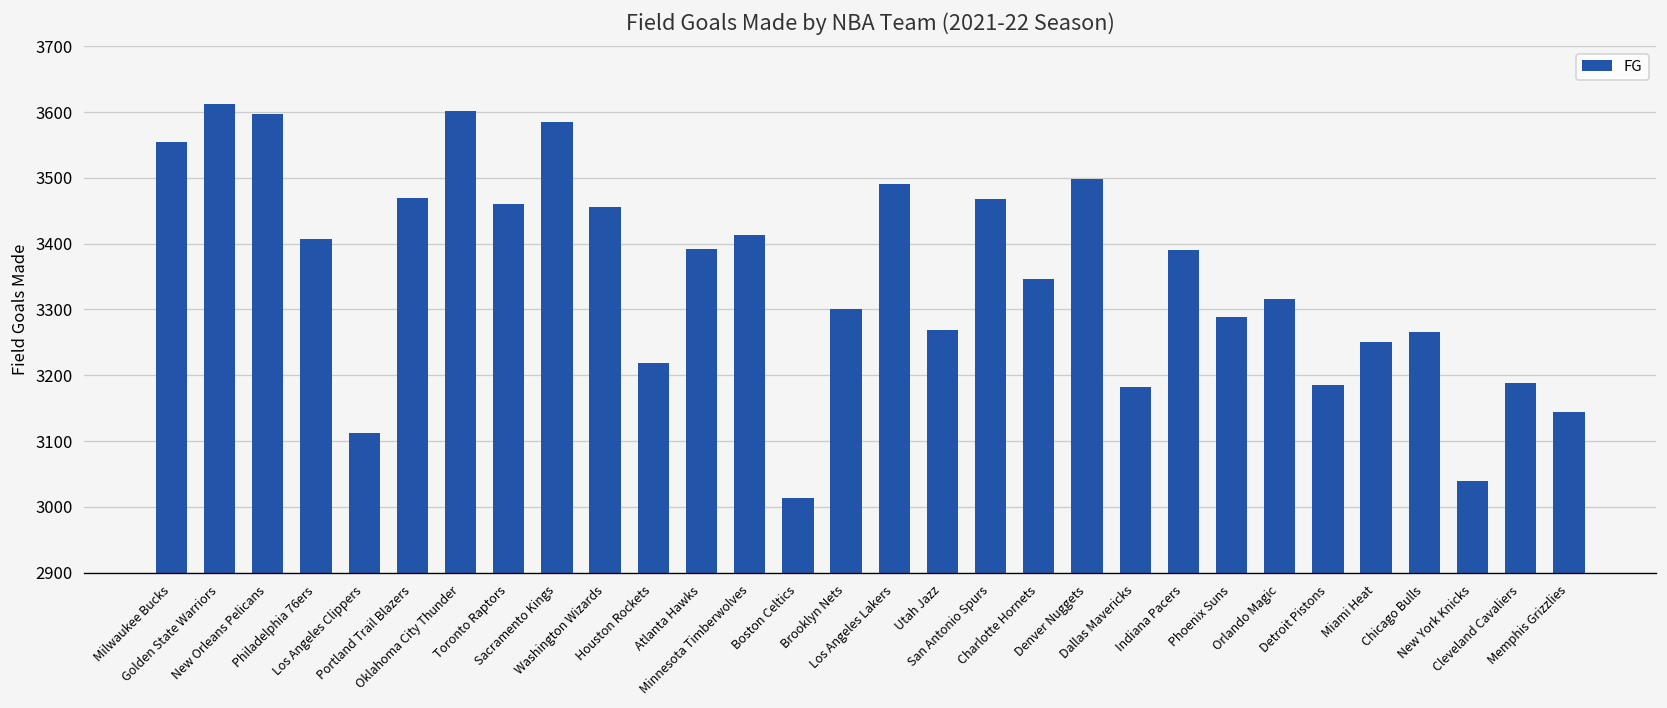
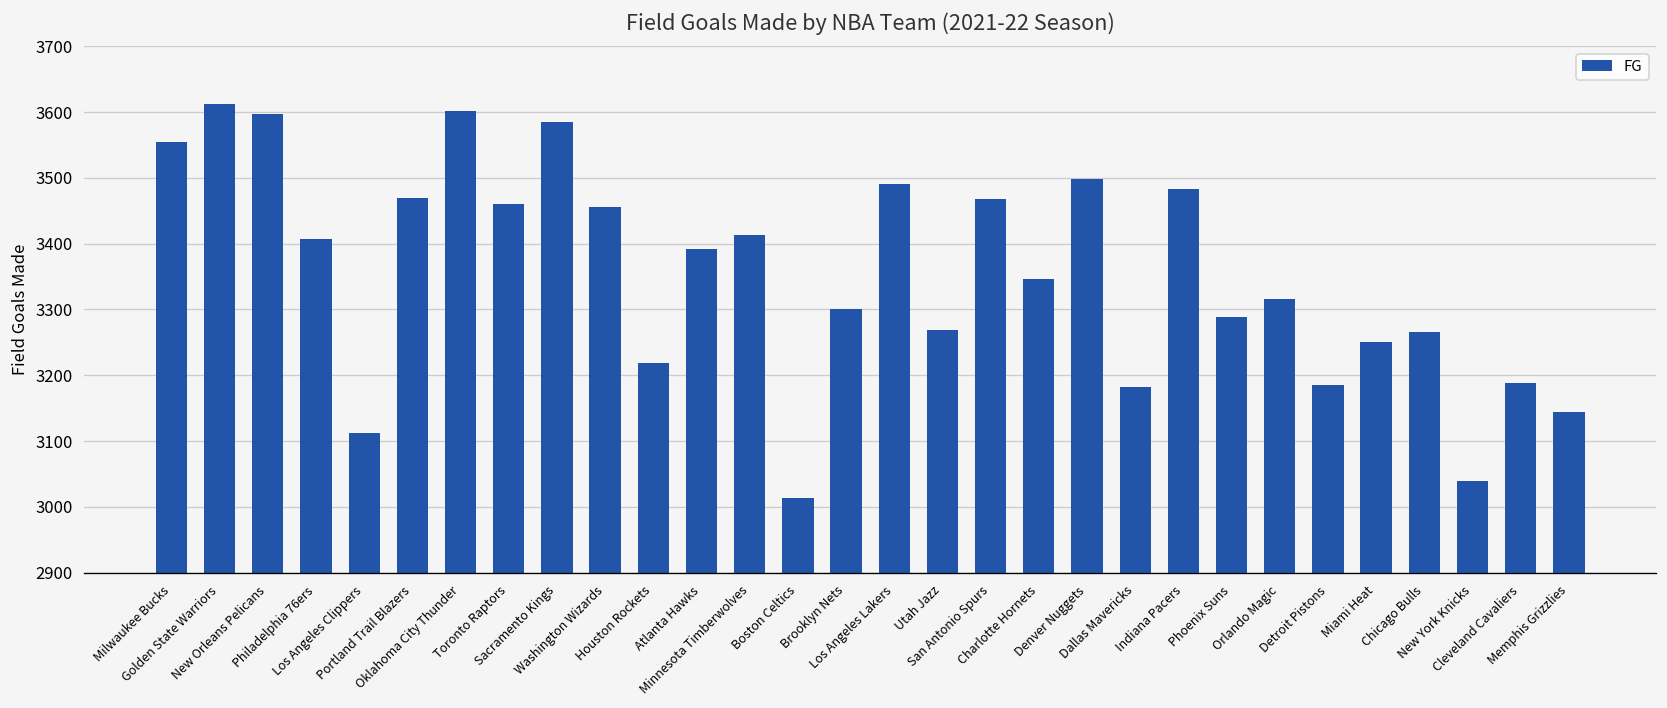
Indiana Pacers: 3390 -> 3480
